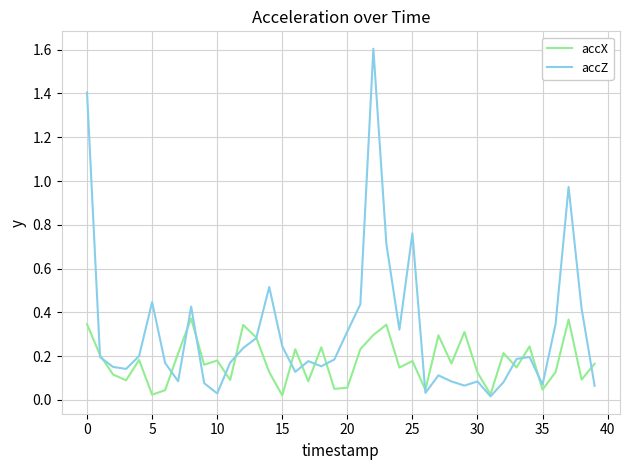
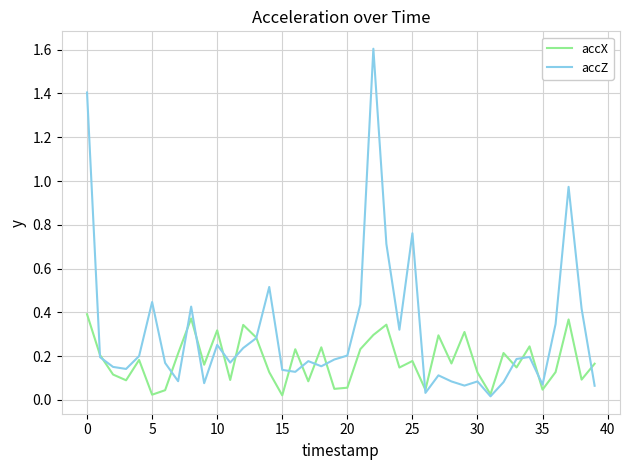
accX, 0: 0.35 -> 0.39
accX, 10: 0.18 -> 0.32
accZ, 10: 0.03 -> 0.25
accZ, 15: 0.24 -> 0.14
accZ, 20: 0.31 -> 0.20
